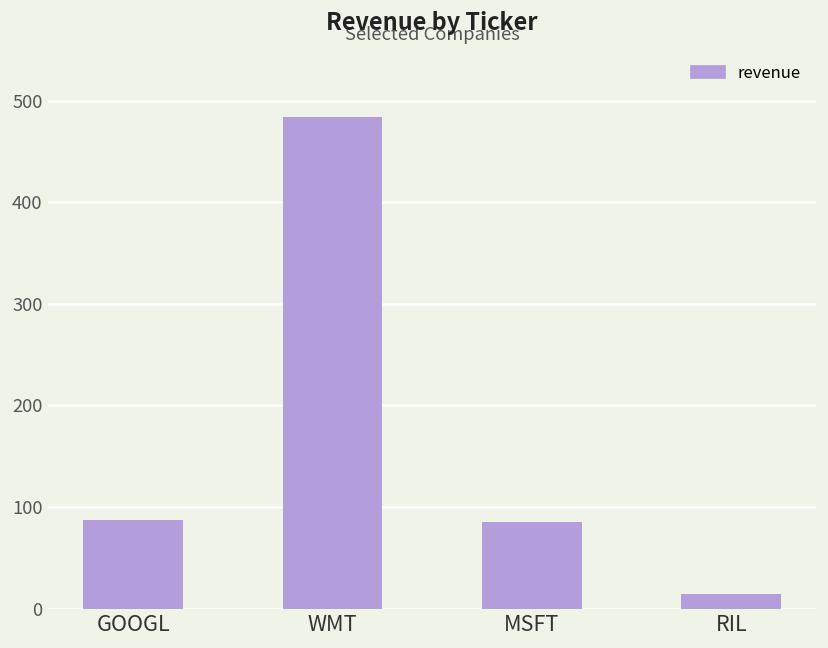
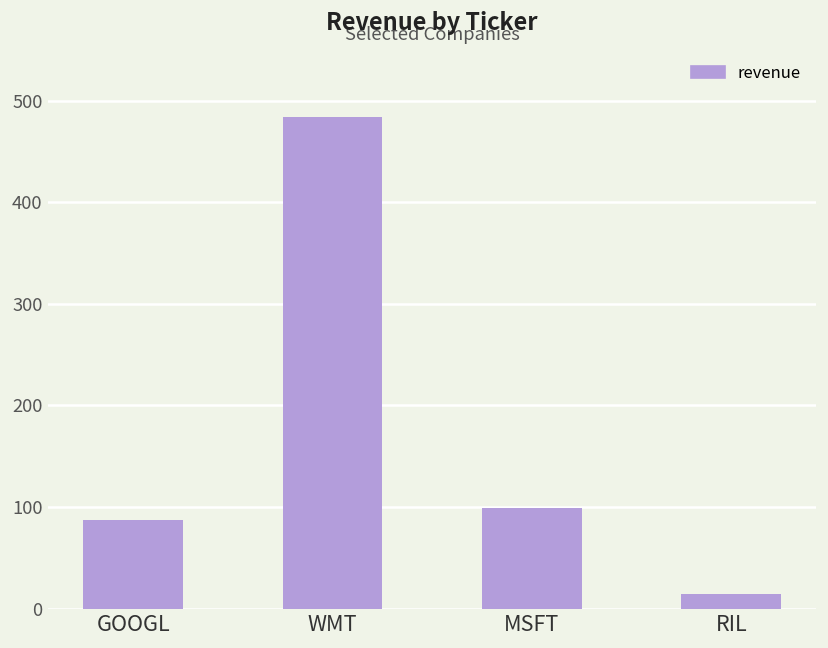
MSFT: 90 -> 100
